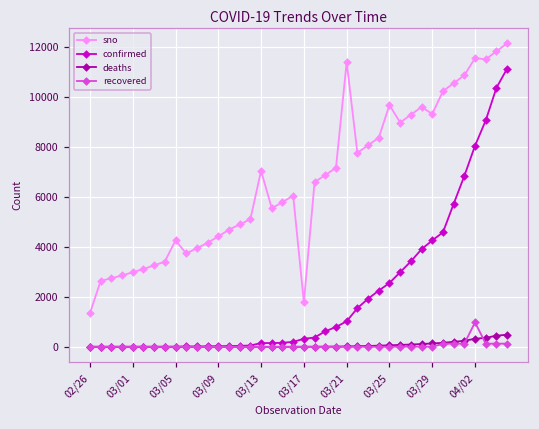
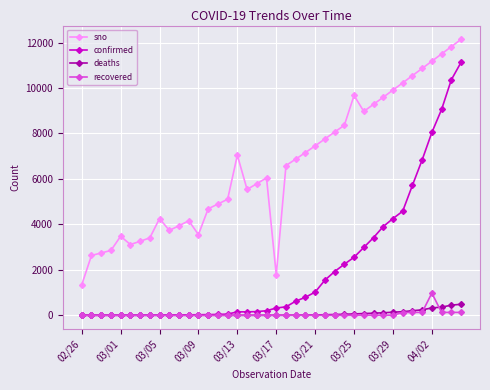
sno, 03/01: 3000 -> 3500
sno, 03/09: 4400 -> 3600
sno, 03/21: 11400 -> 7500
sno, 03/29: 9300 -> 9900
sno, 04/02: 11500 -> 11200
